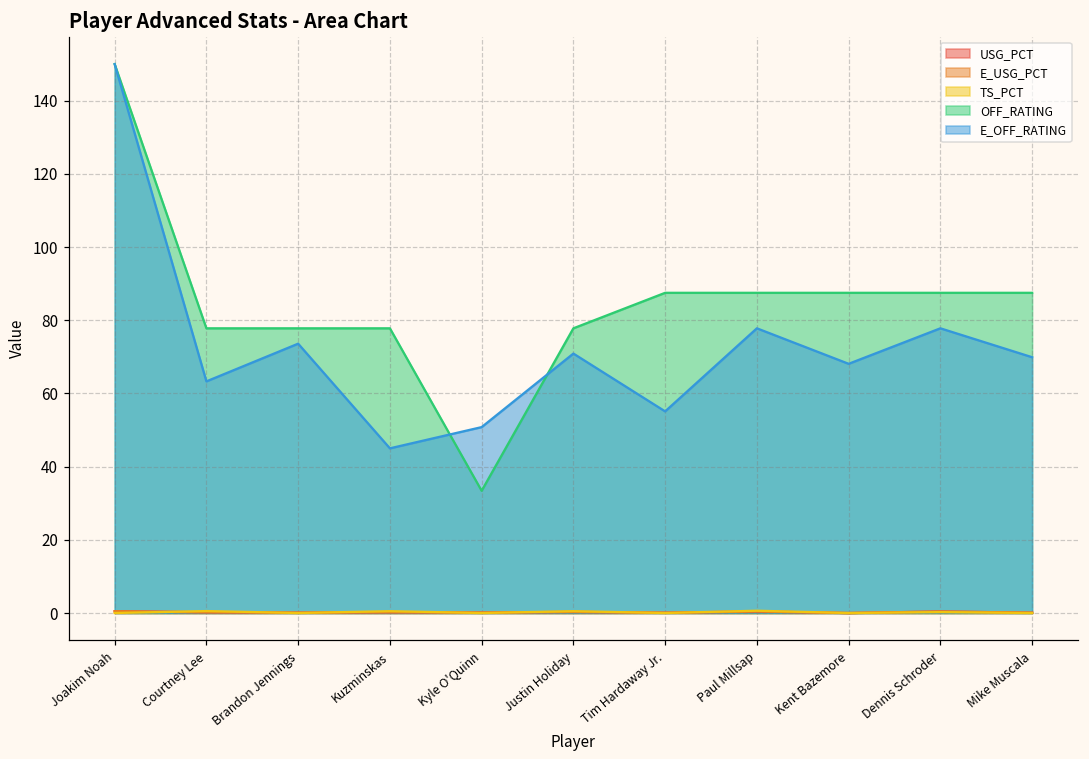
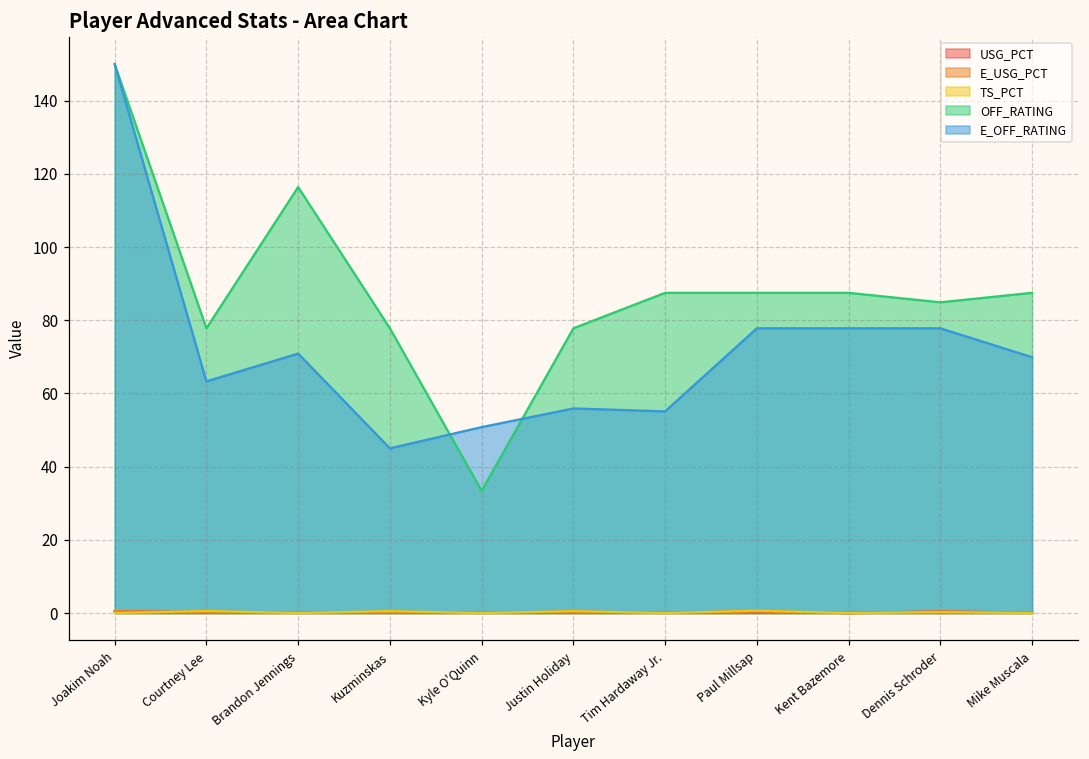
OFF_RATING, Brandon Jennings: 78 -> 116
E_OFF_RATING, Brandon Jennings: 74 -> 71
E_OFF_RATING, Justin Holiday: 71 -> 56
E_OFF_RATING, Kent Bazemore: 68 -> 78
OFF_RATING, Dennis Schroder: 88 -> 85
